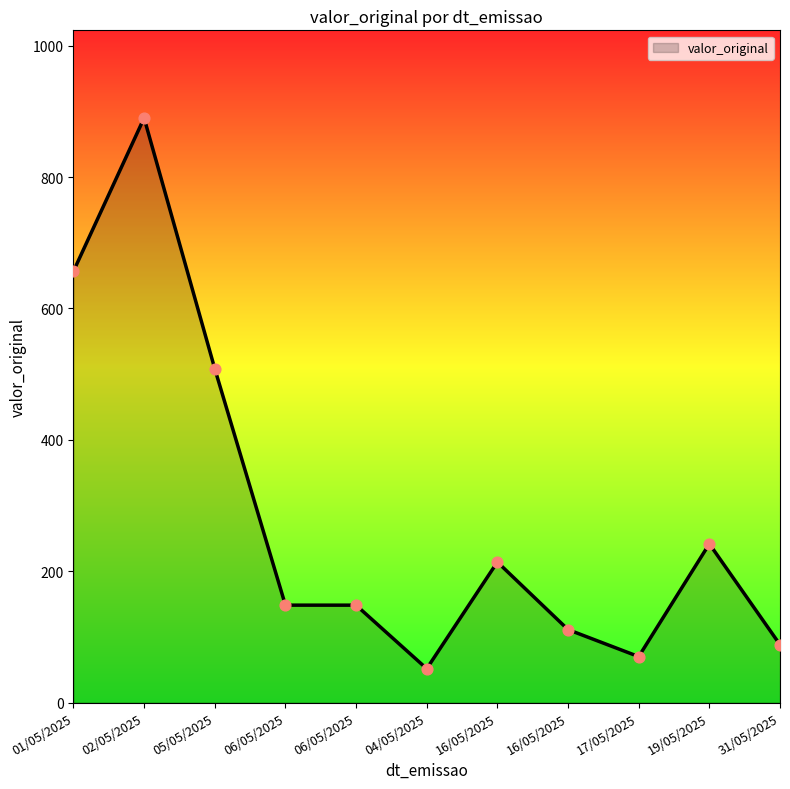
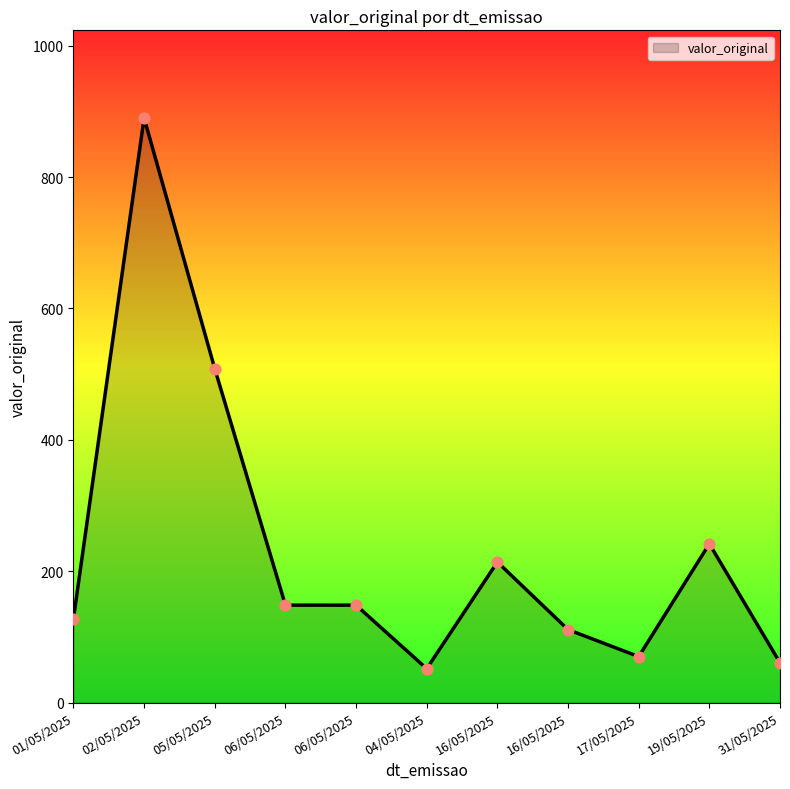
01/05/2025: 660 -> 130
31/05/2025: 90 -> 60
